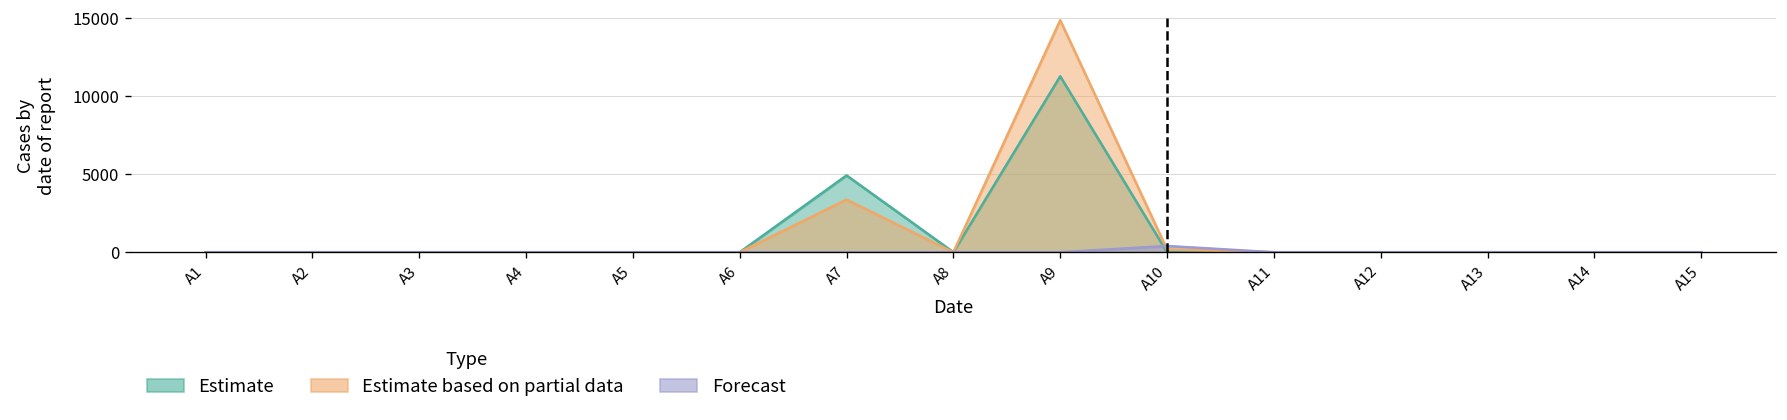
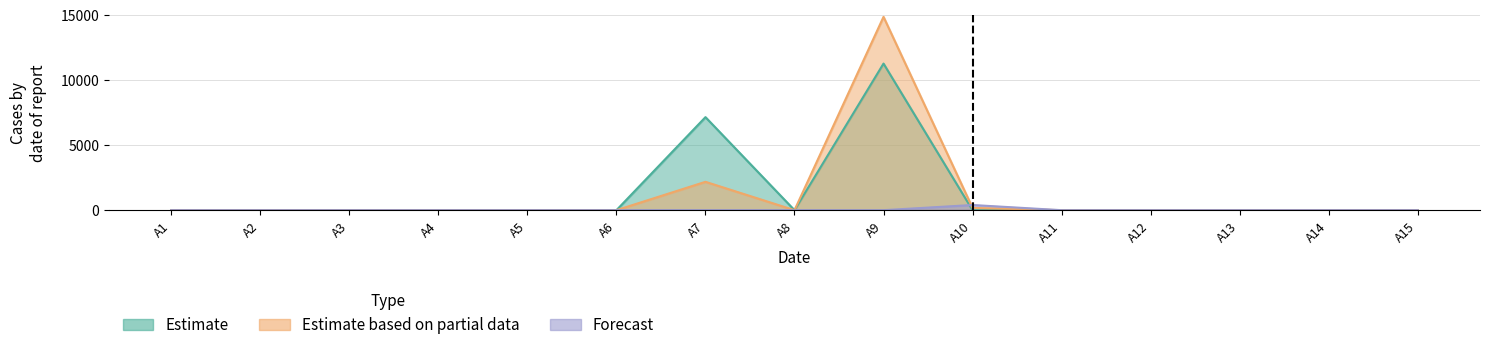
Estimate, A7: 4900 -> 7100
Estimate based on partial data, A7: 3400 -> 2200
